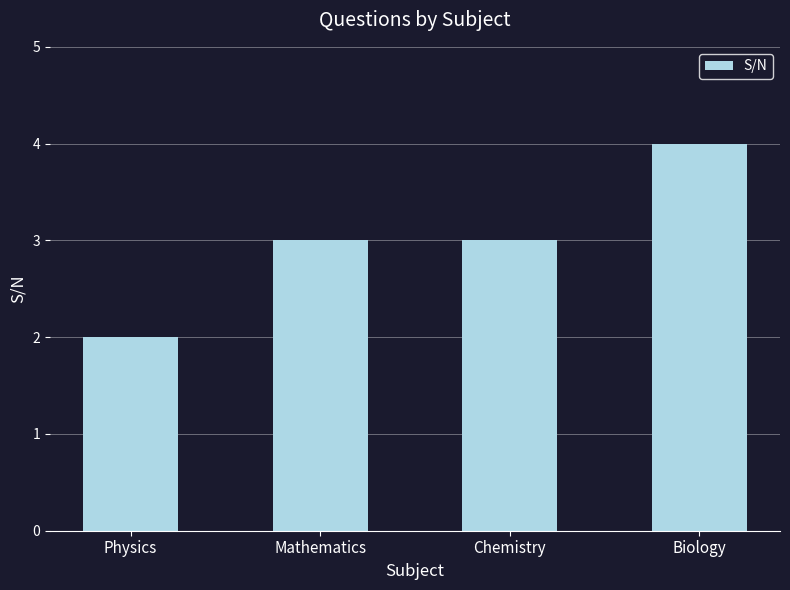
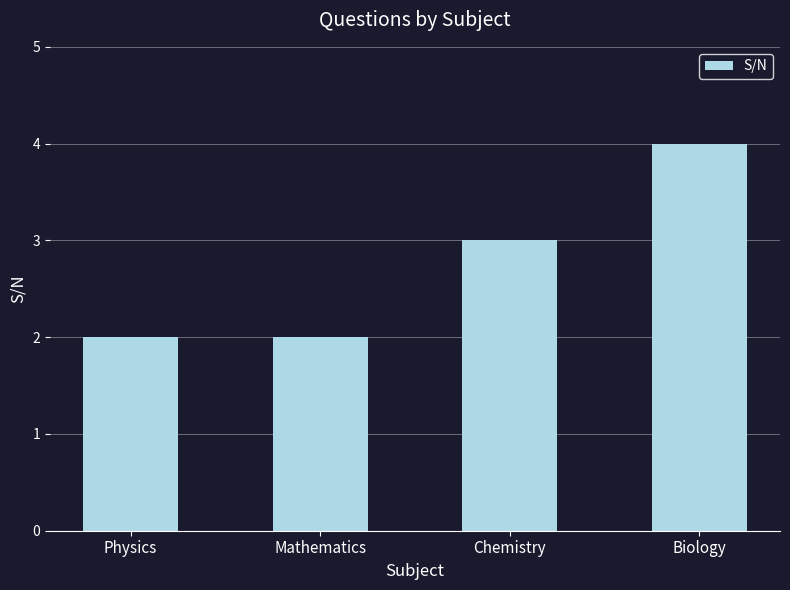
Mathematics: 3 -> 2
